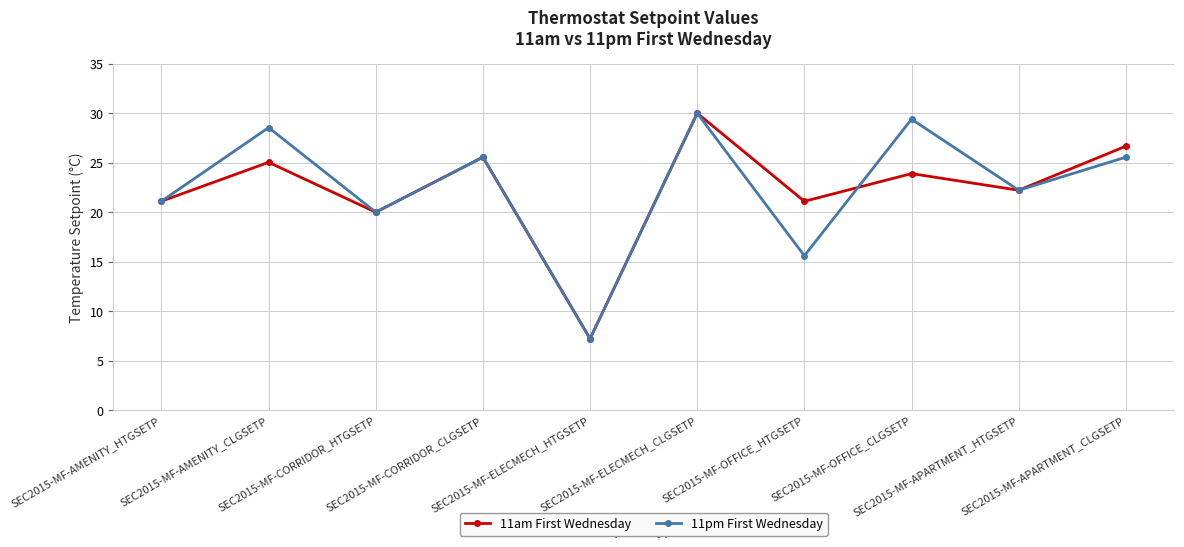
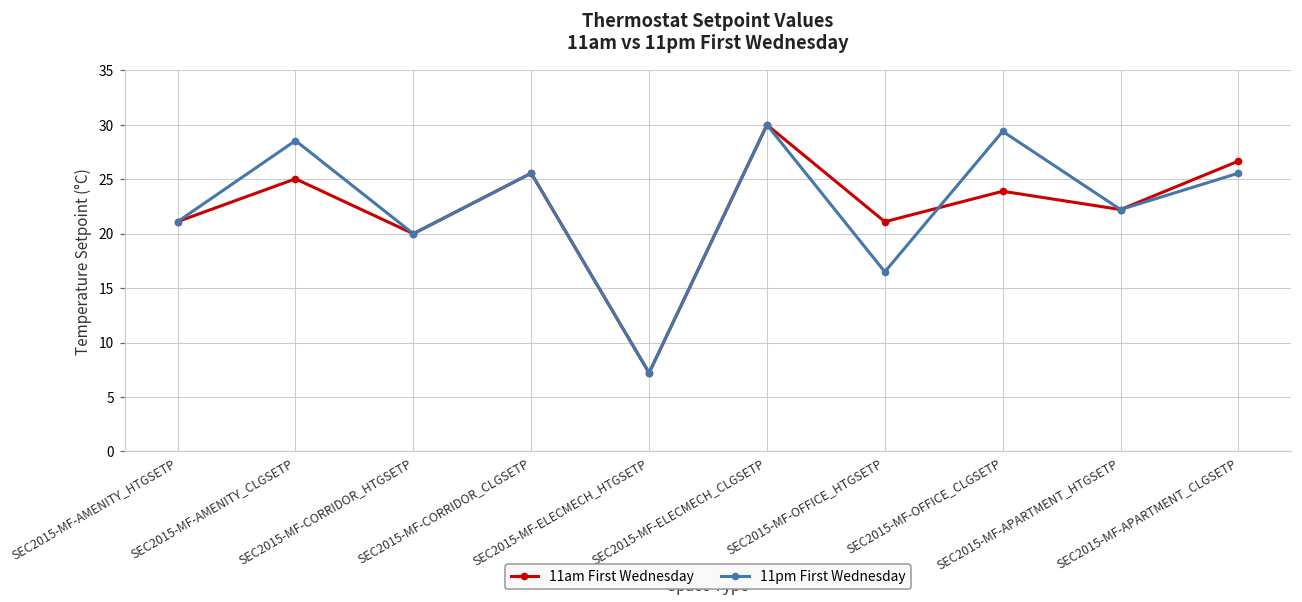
11pm First Wednesday, SEC2015-MF-OFFICE_HTGSETP: 16 -> 17
